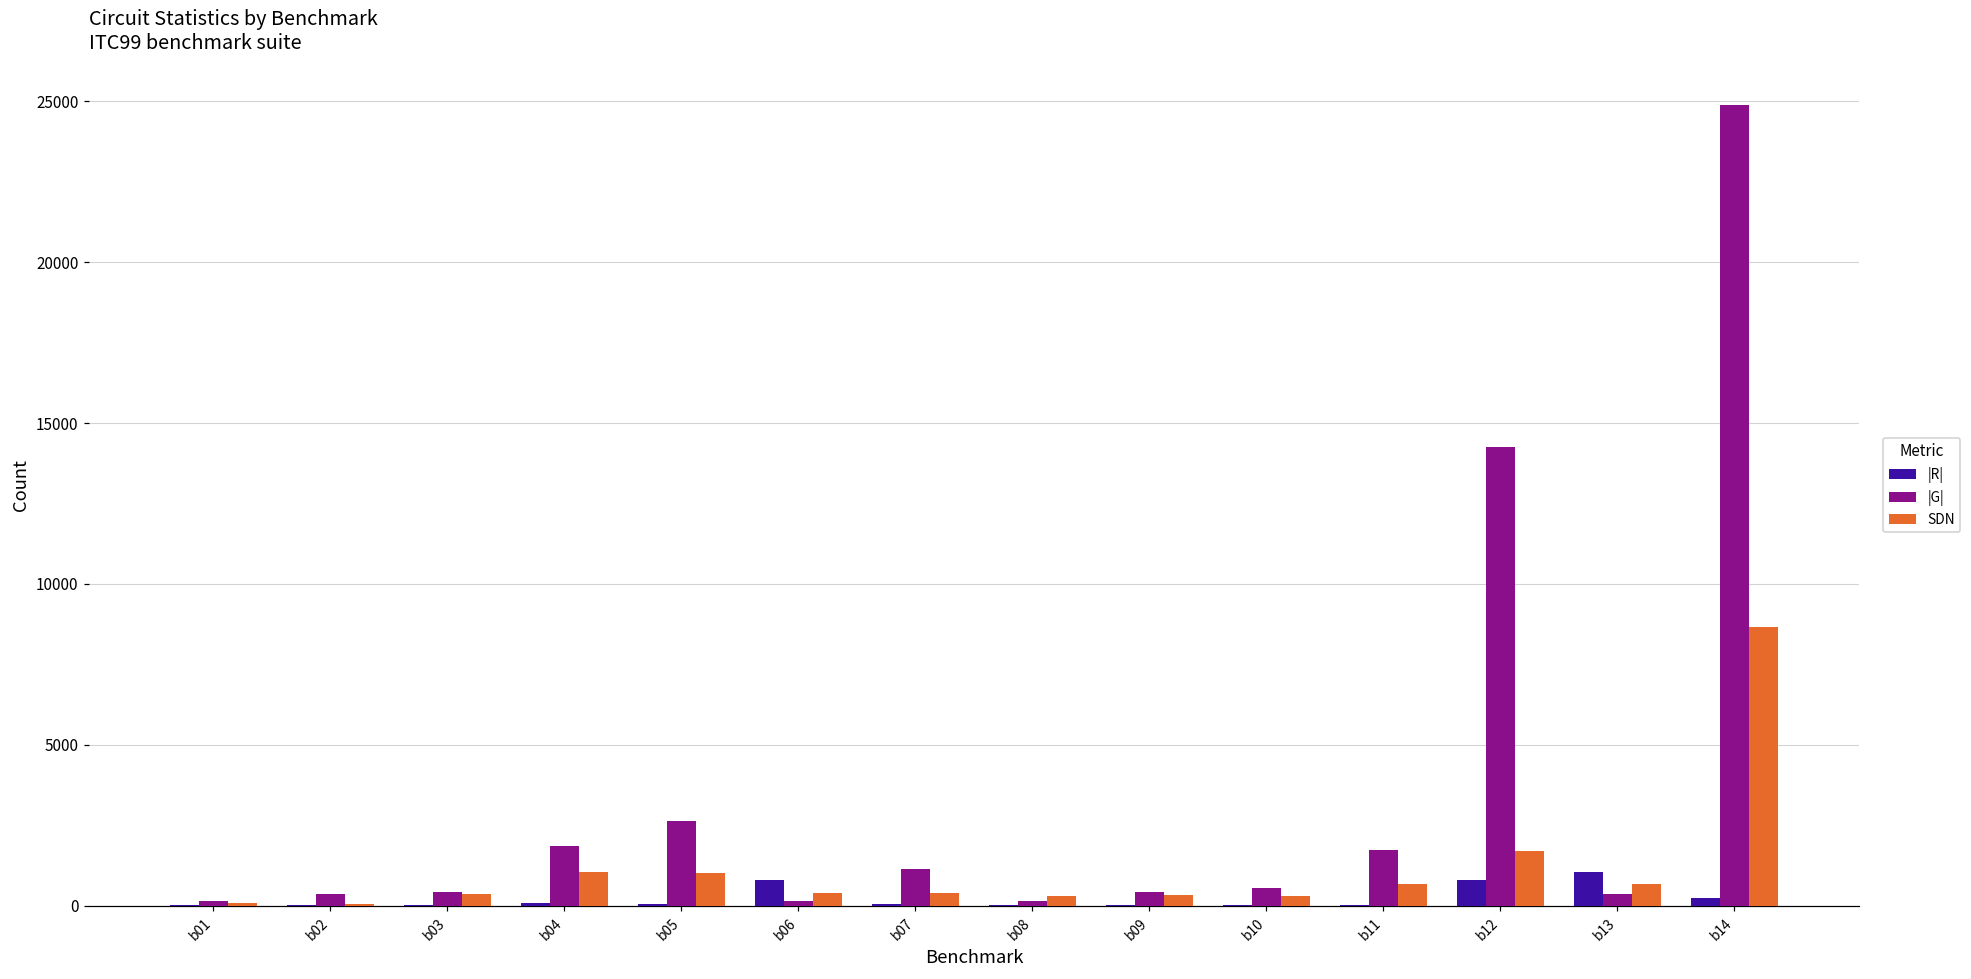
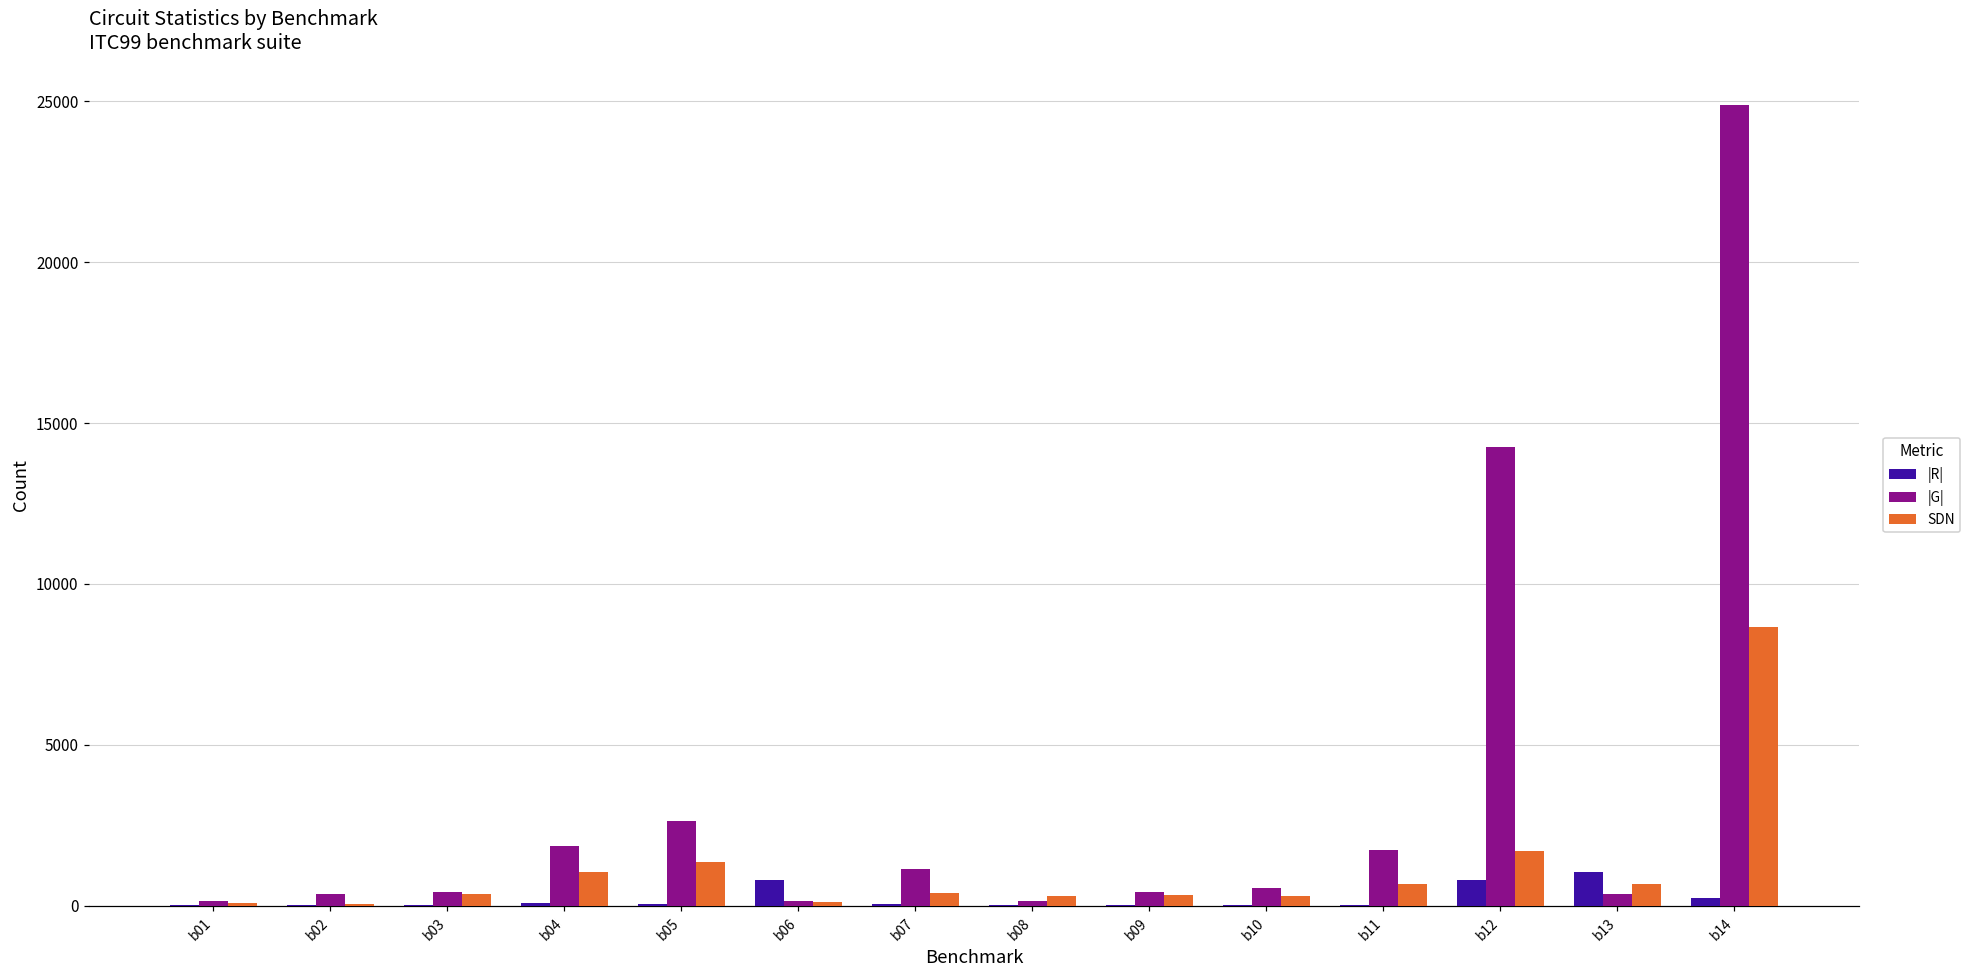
SDN, b05: 1000 -> 1300
SDN, b06: 400 -> 100
